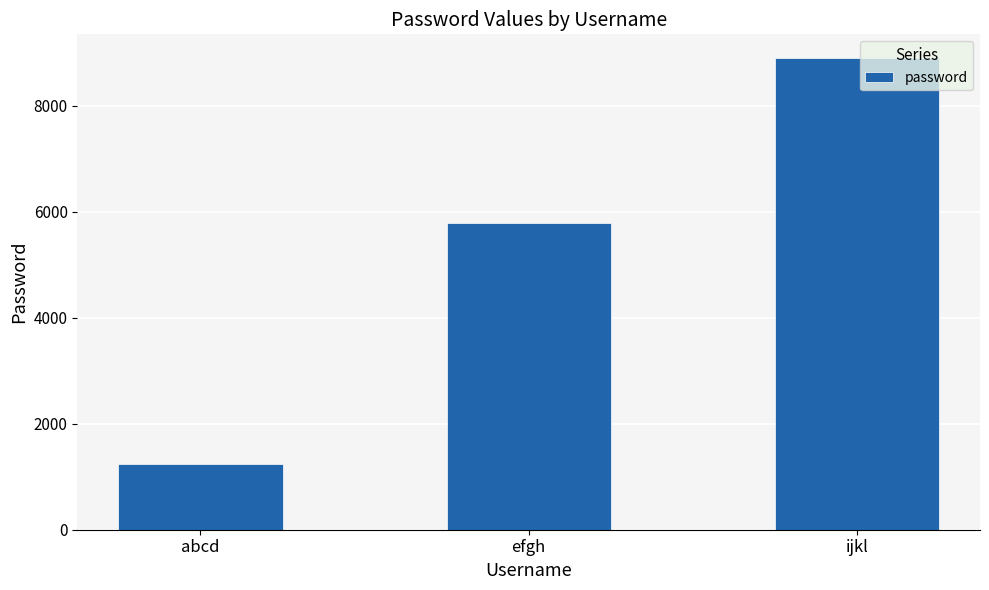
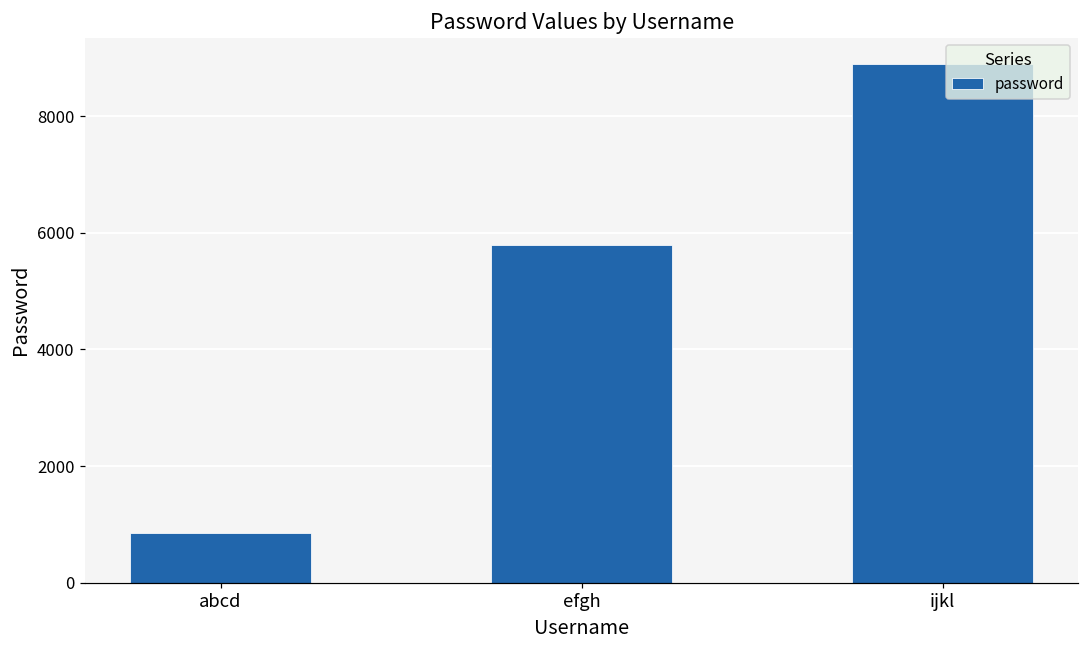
abcd: 1200 -> 900
